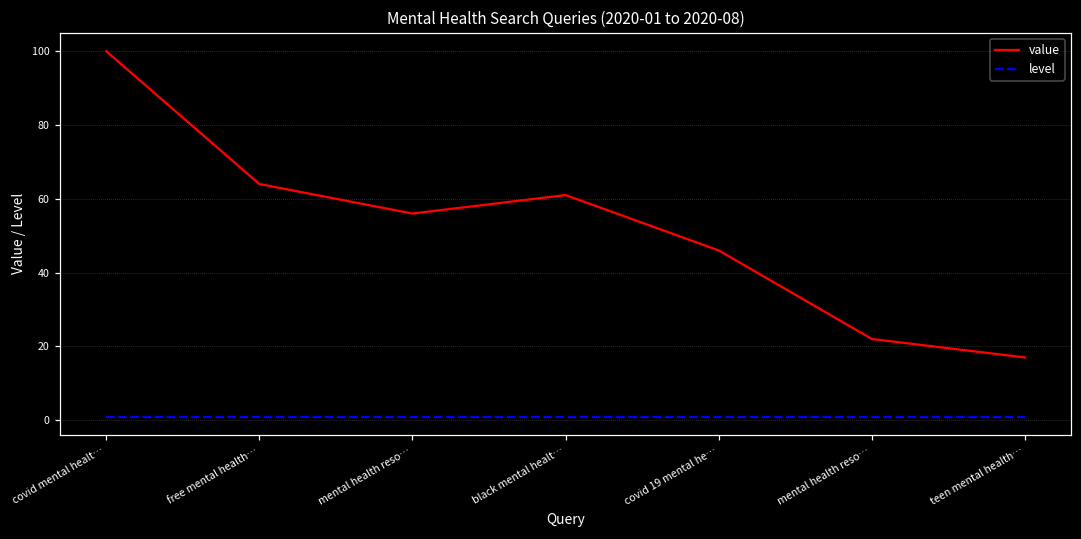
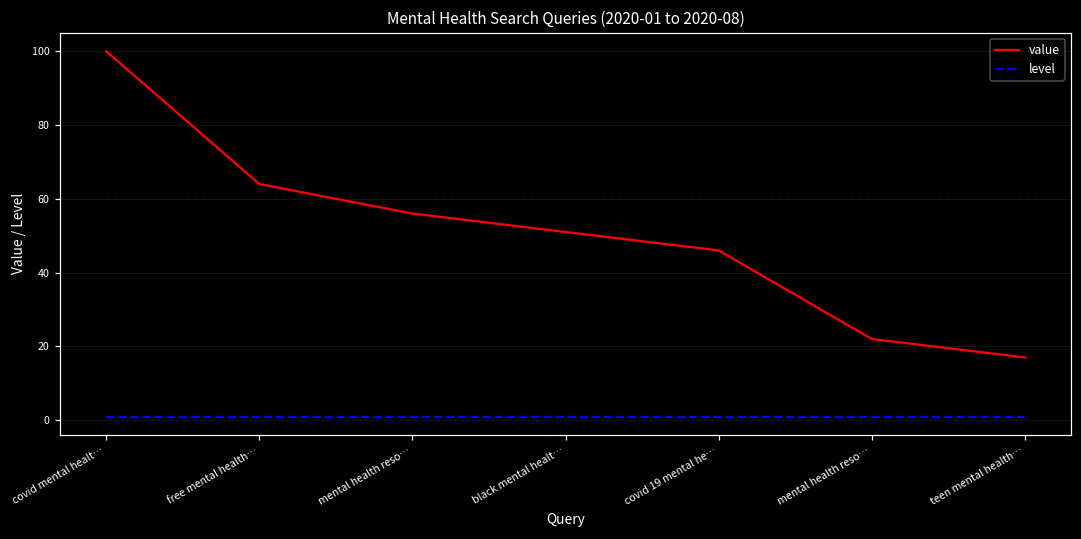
value, black mental healt…: 61 -> 51
